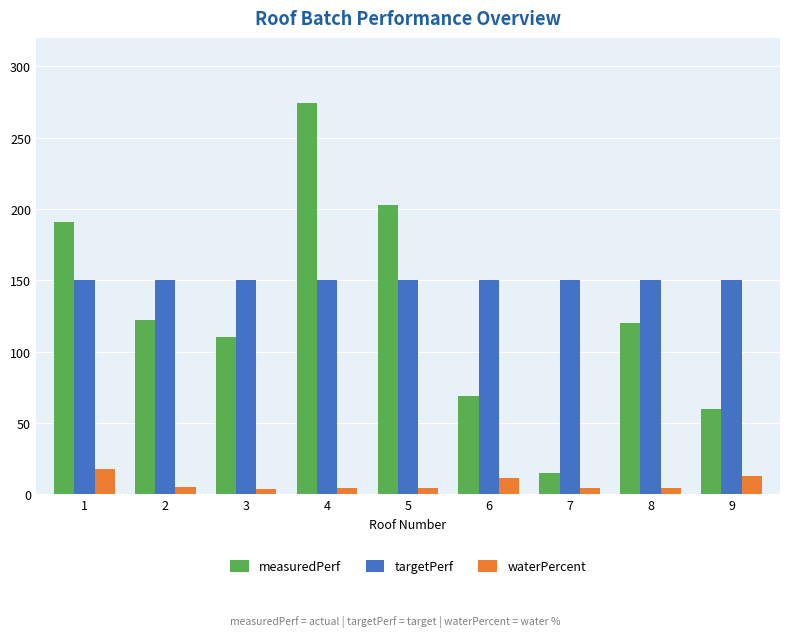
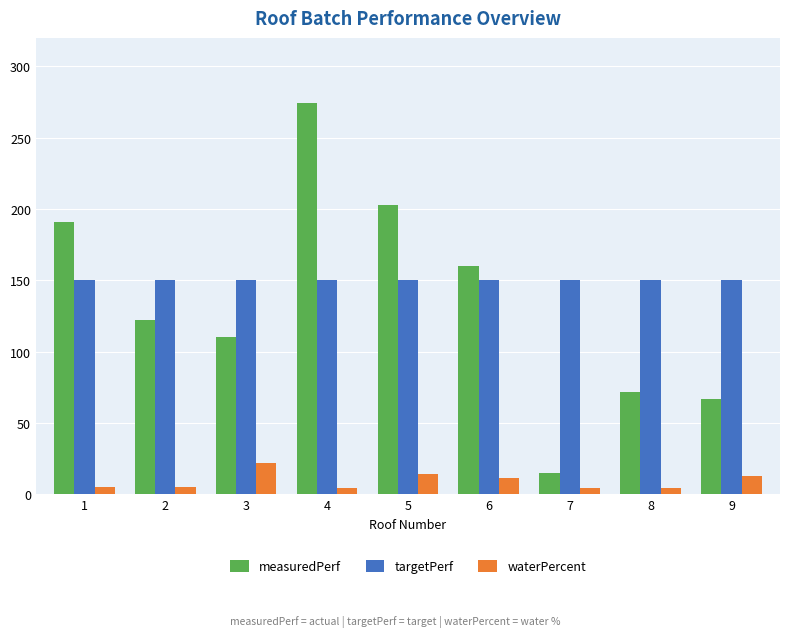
waterPercent, 1: 18 -> 5
waterPercent, 3: 4 -> 22
waterPercent, 5: 5 -> 14
measuredPerf, 6: 69 -> 160
measuredPerf, 8: 120 -> 72
measuredPerf, 9: 60 -> 67
